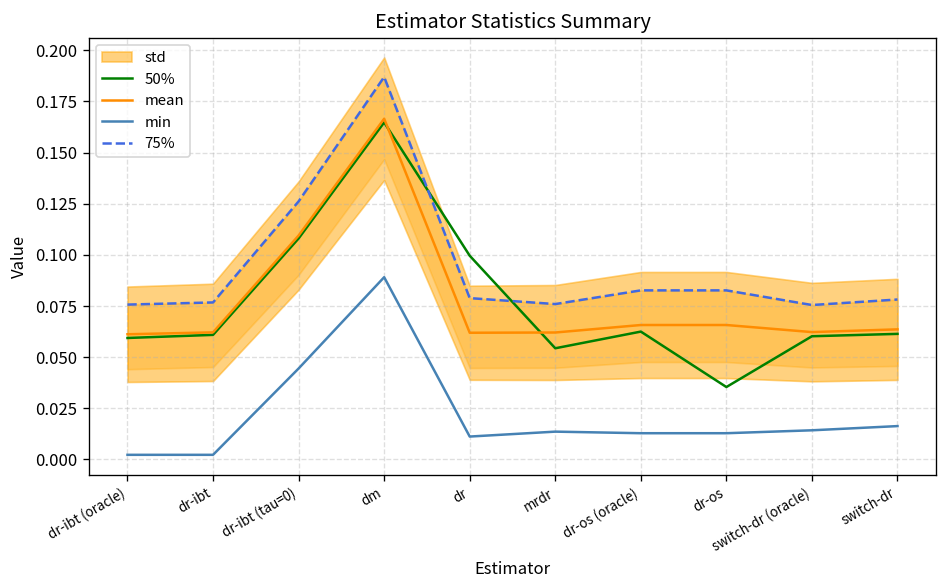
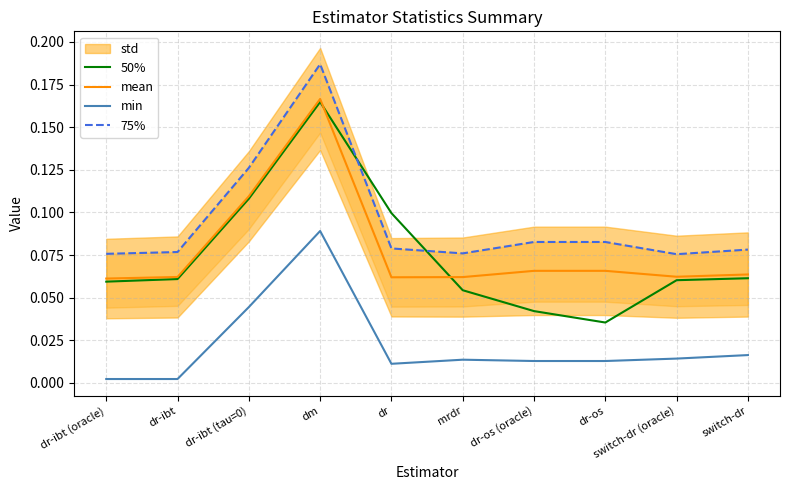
50%, dr-os (oracle): 0.063 -> 0.042
